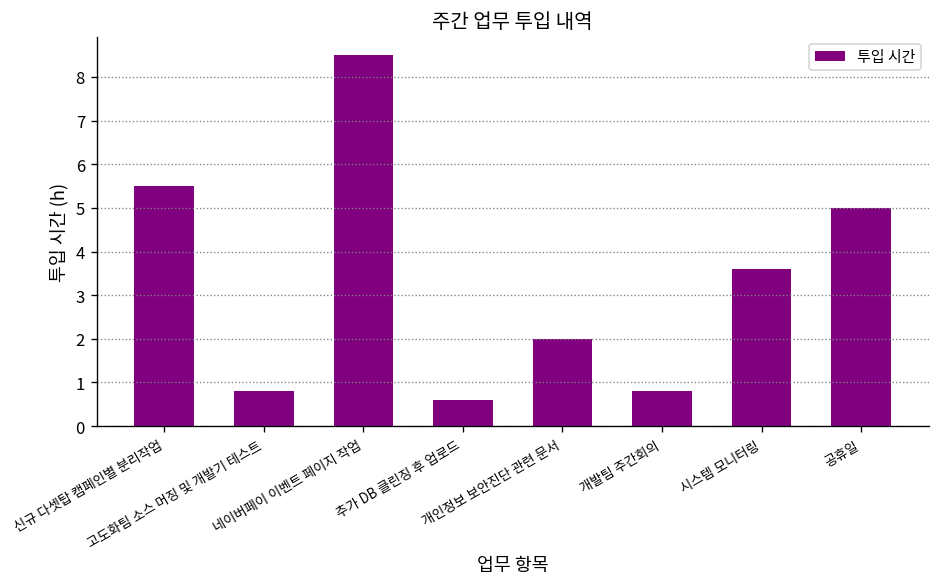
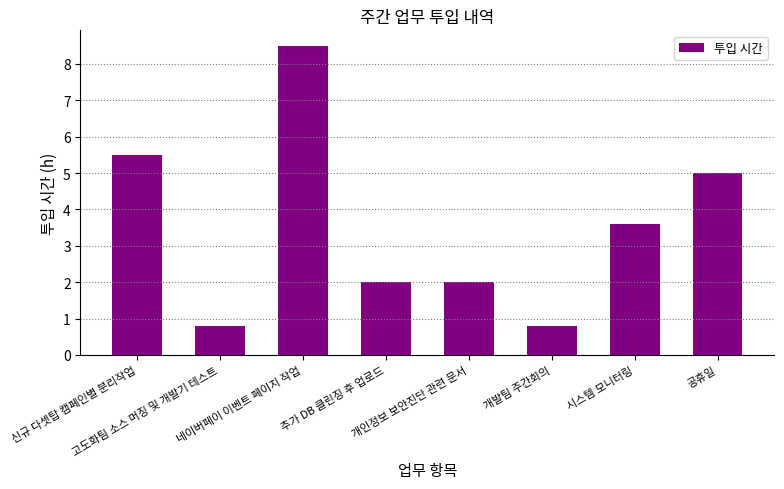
추가 DB 클린징 후 업로드: 0.6 -> 2.0
